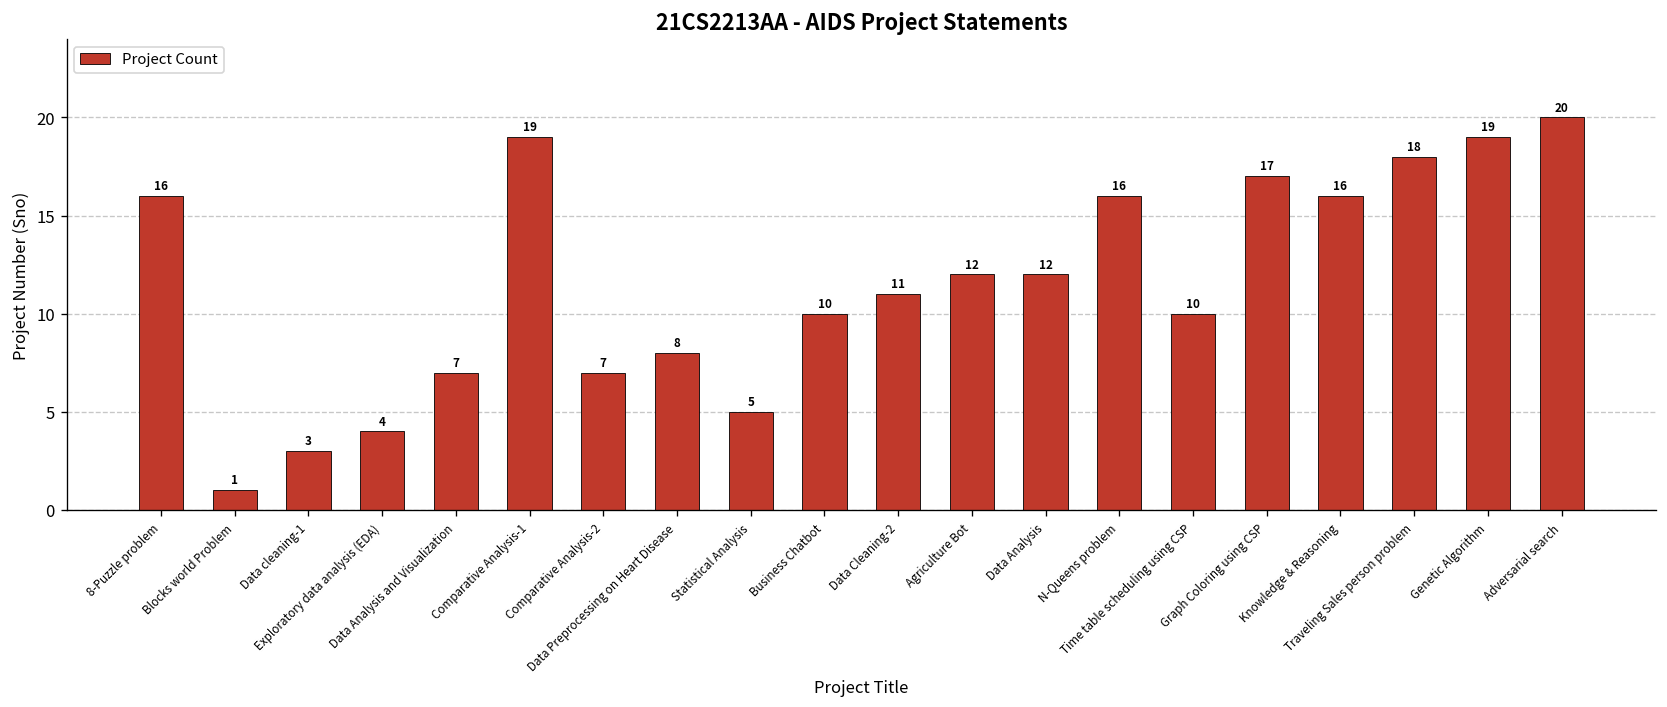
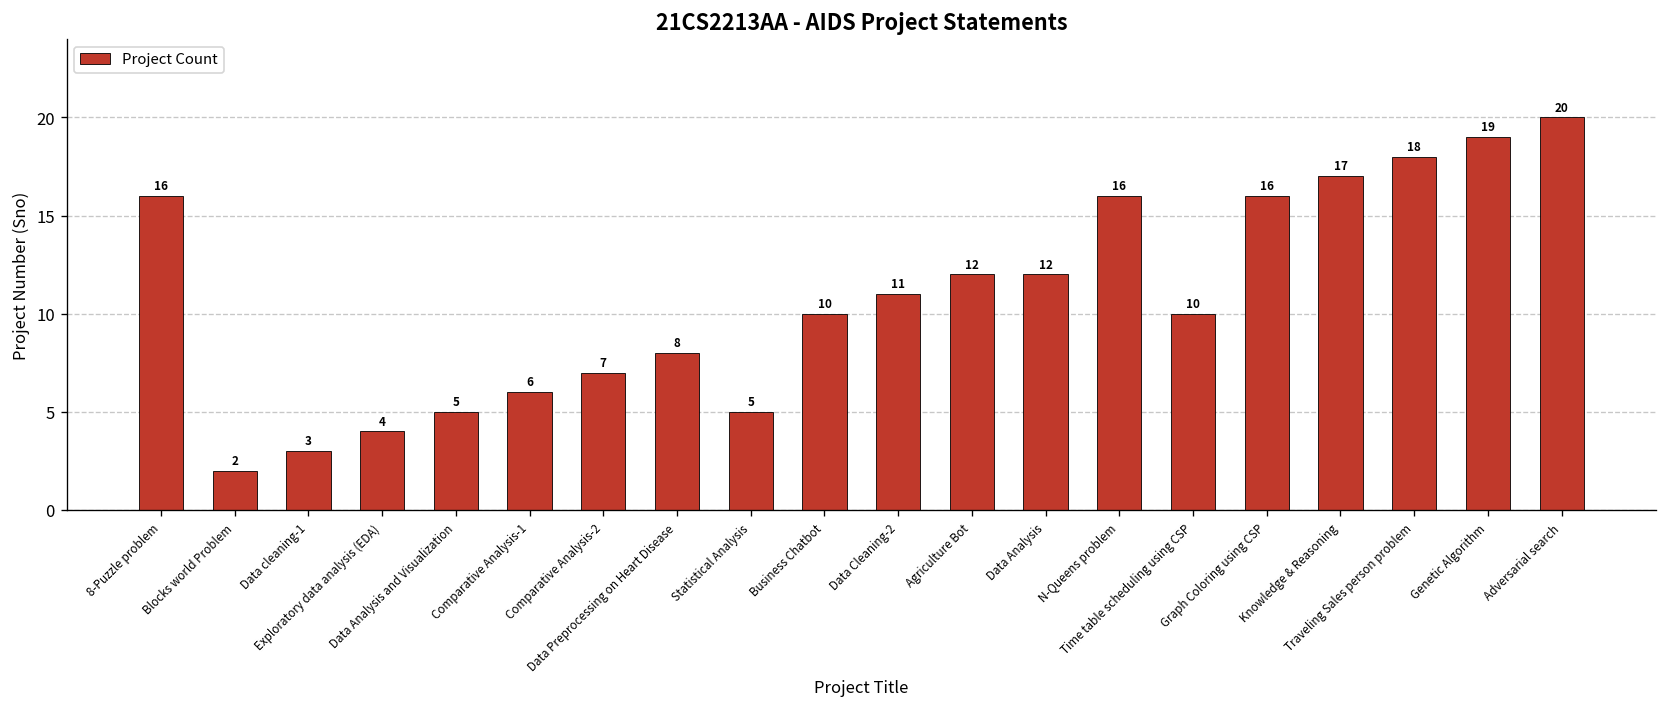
Blocks world Problem: 1 -> 2
Data Analysis and Visualization: 7 -> 5
Comparative Analysis-1: 19 -> 6
Graph Coloring using CSP: 17 -> 16
Knowledge & Reasoning: 16 -> 17
